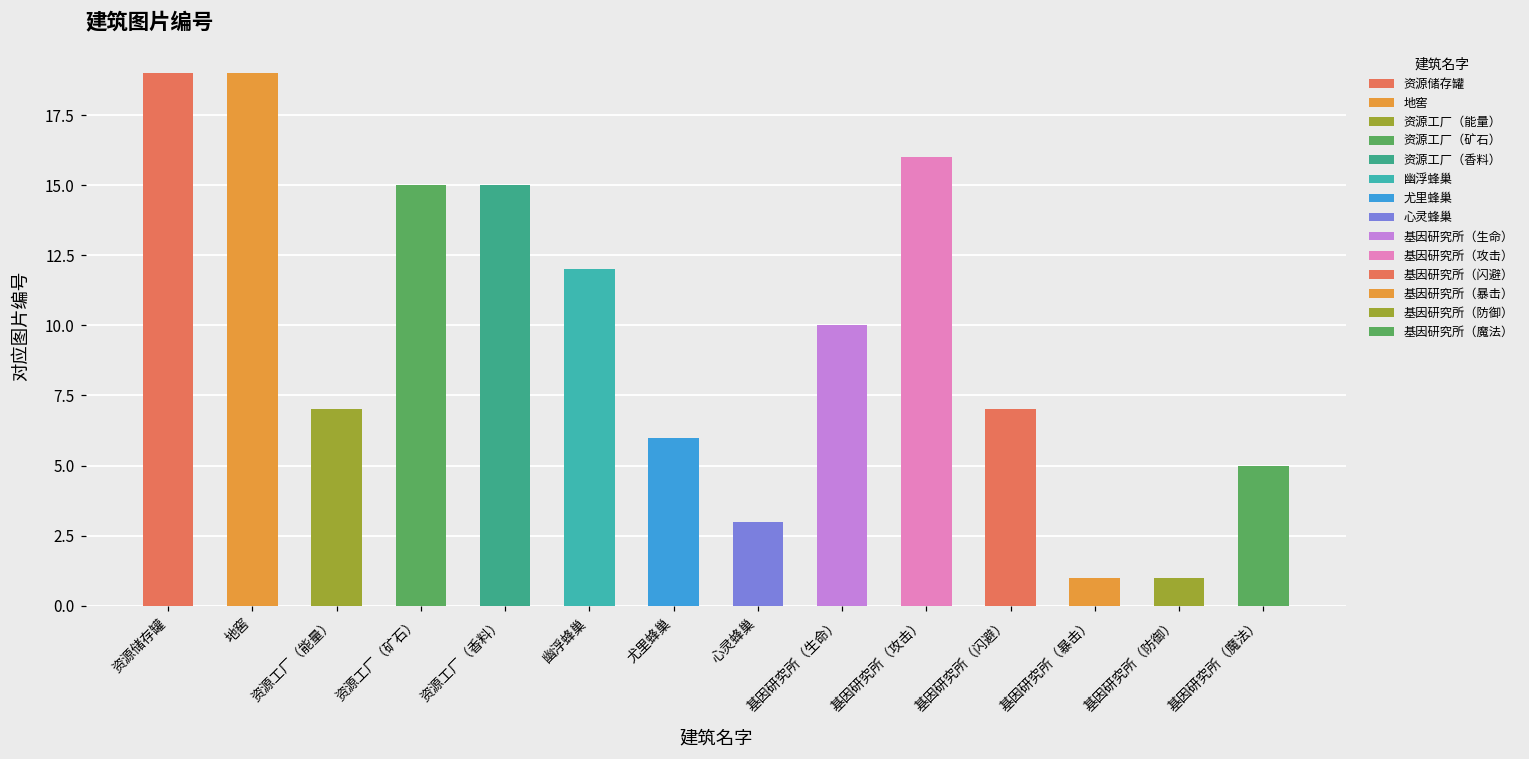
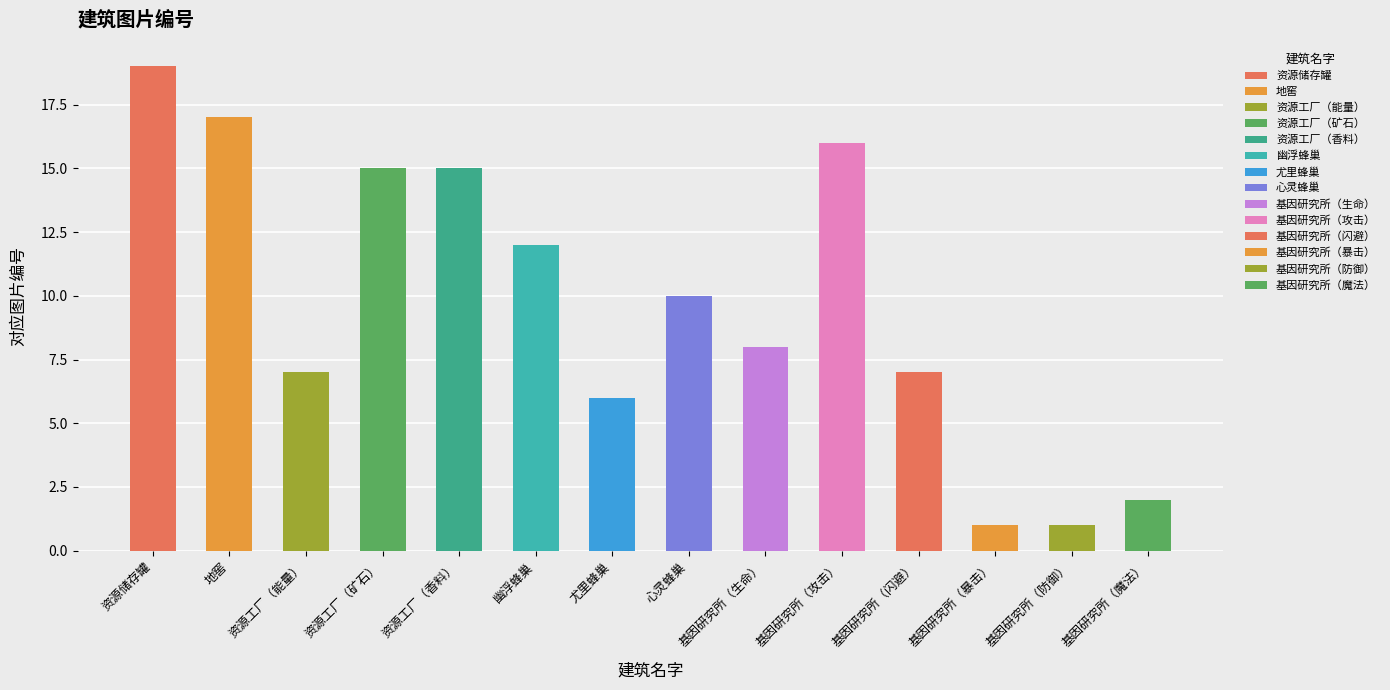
地窖: 19 -> 17
心灵蜂巢: 3 -> 10
基因研究所（生命）: 10 -> 8
基因研究所（魔法）: 5 -> 2
